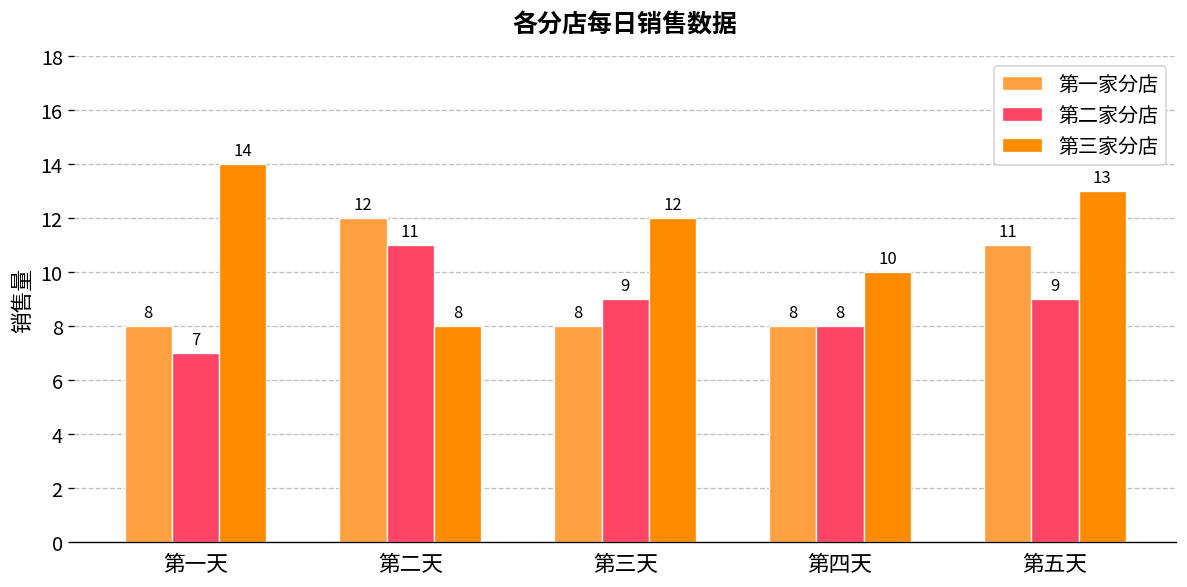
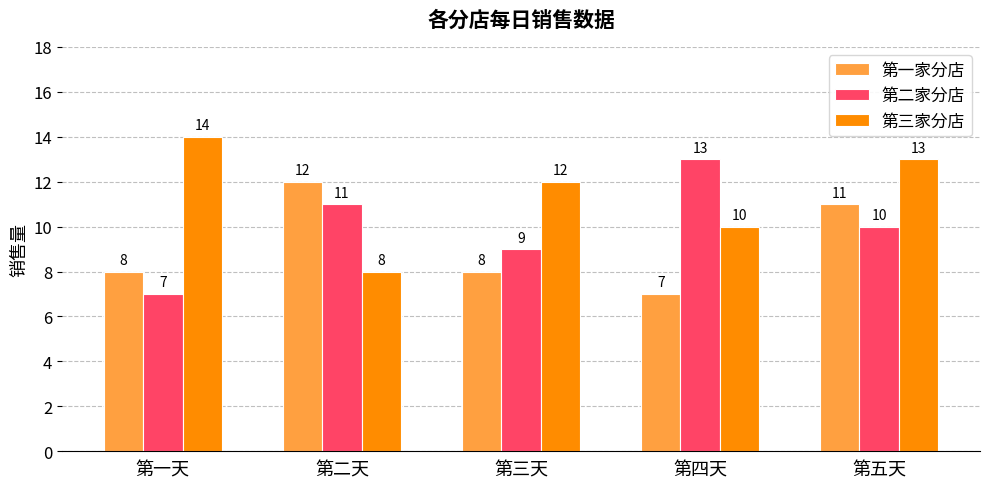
第一家分店, 第四天: 8 -> 7
第二家分店, 第四天: 8 -> 13
第二家分店, 第五天: 9 -> 10
